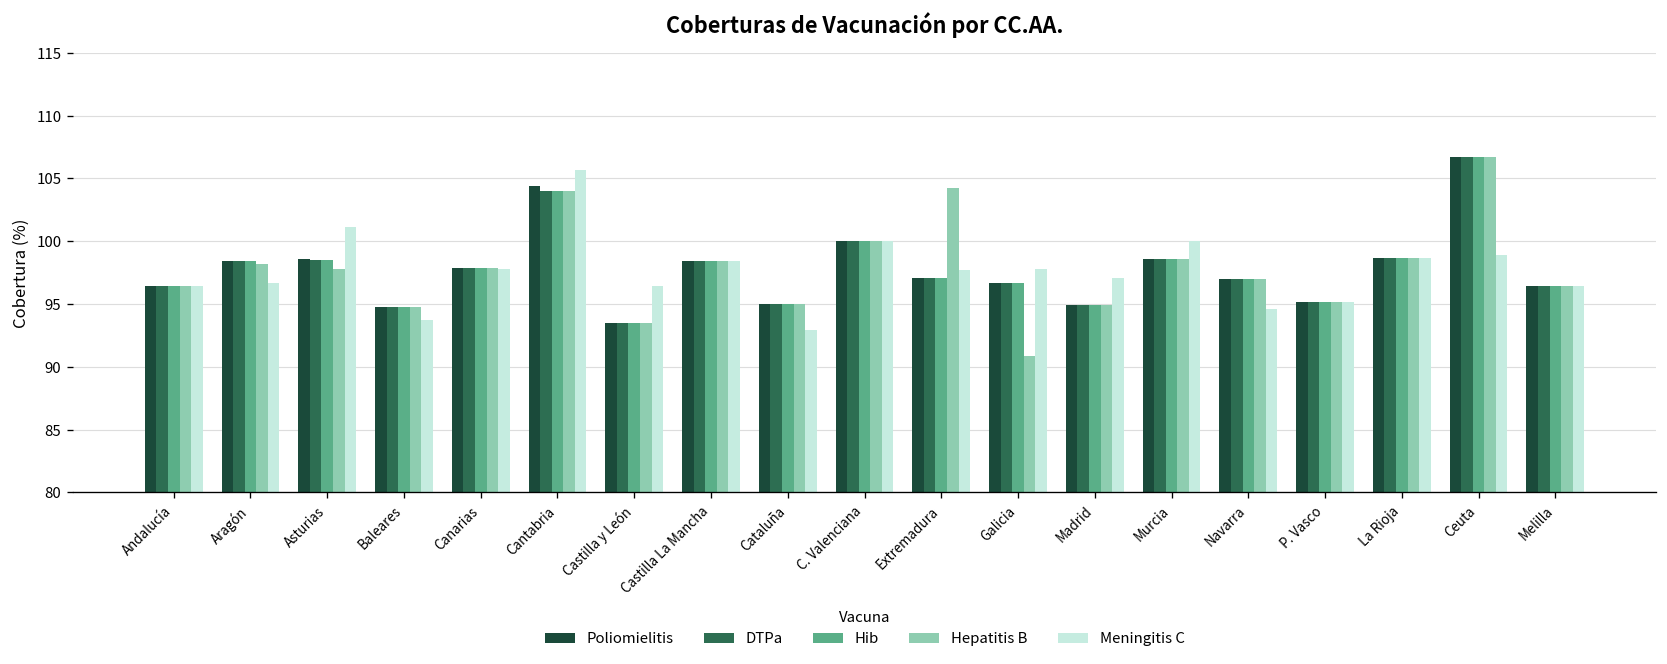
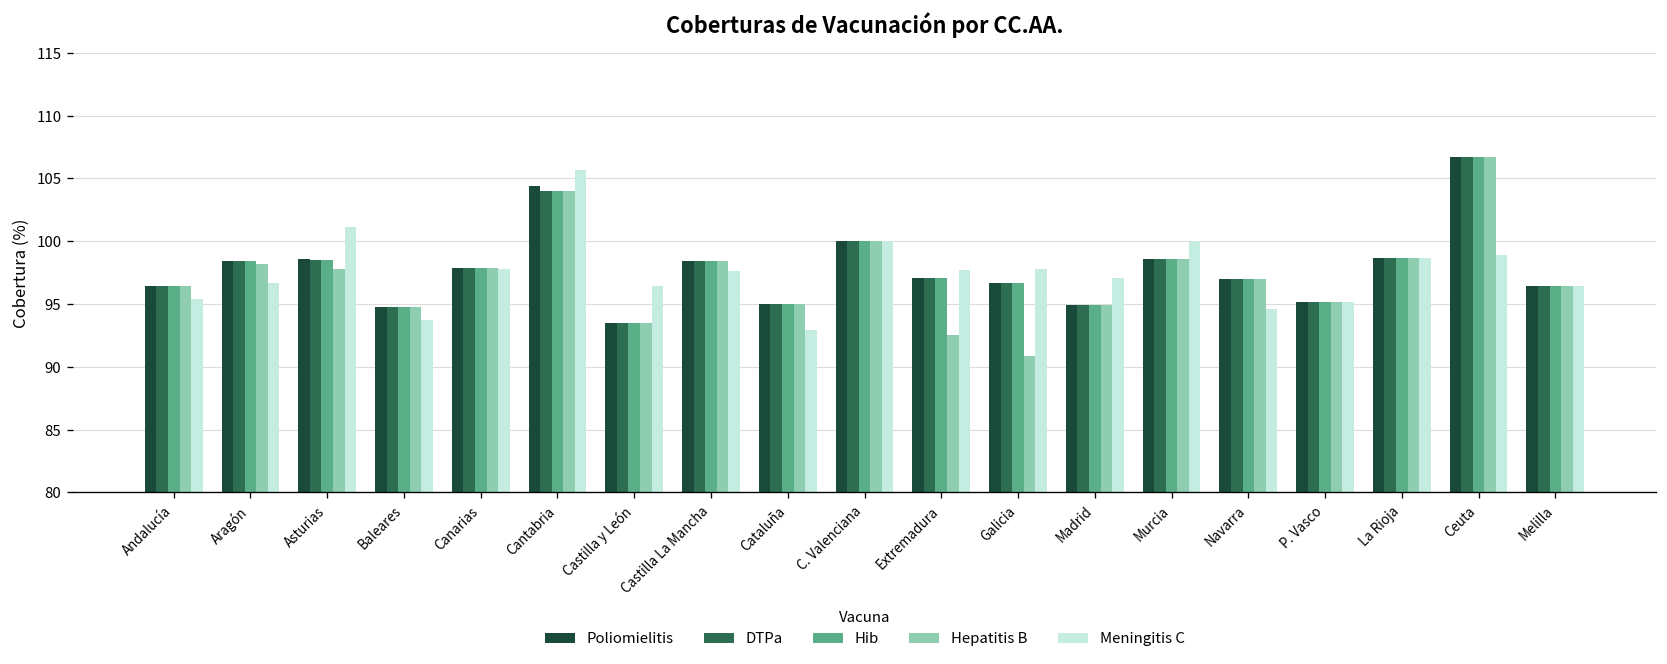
Meningitis C, Andalucía: 96.4 -> 95.4
Meningitis C, Castilla La Mancha: 98.4 -> 97.6
Hepatitis B, Extremadura: 104.2 -> 92.5
